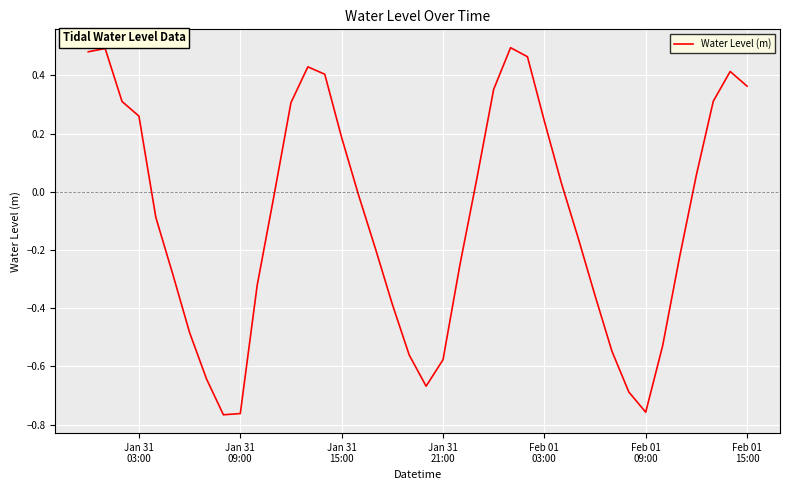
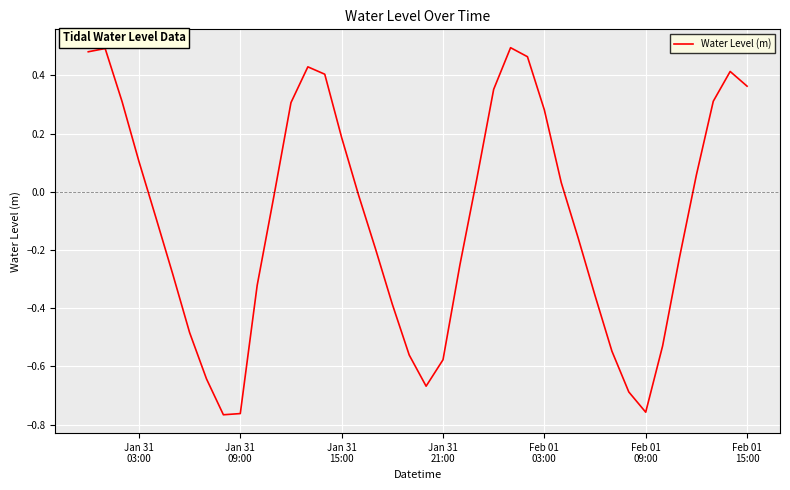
Jan 31 03:00: 0.26 -> 0.10
Feb 01 03:00: 0.24 -> 0.28
